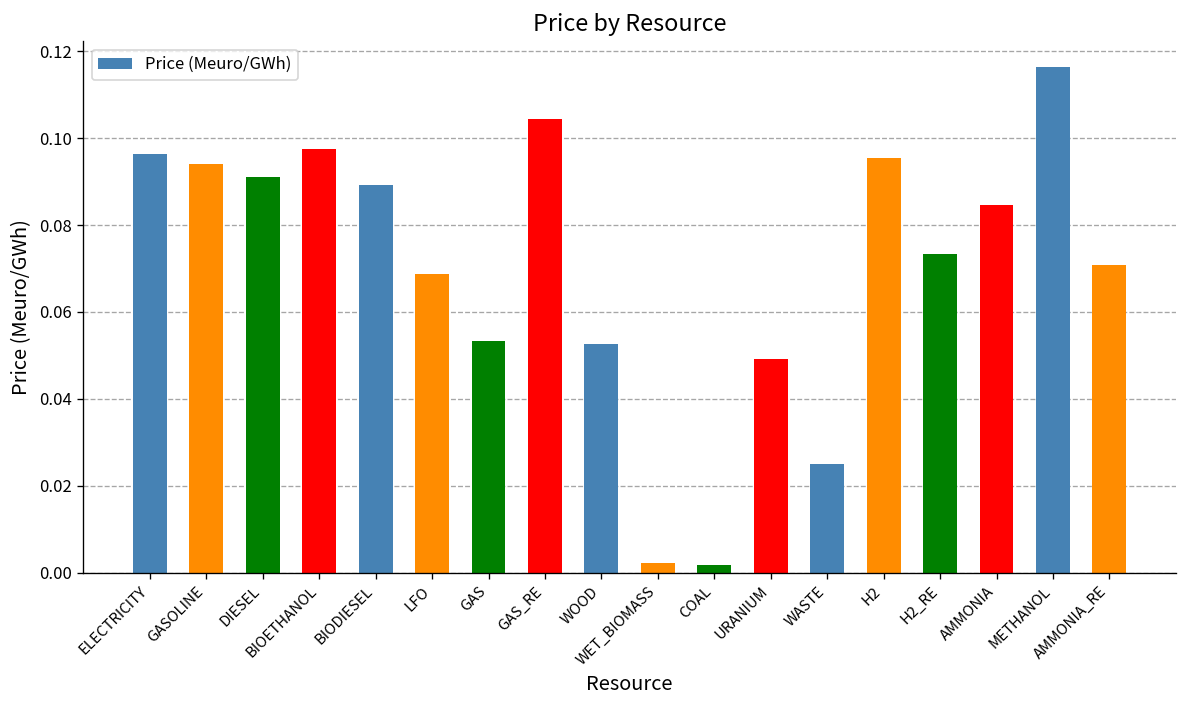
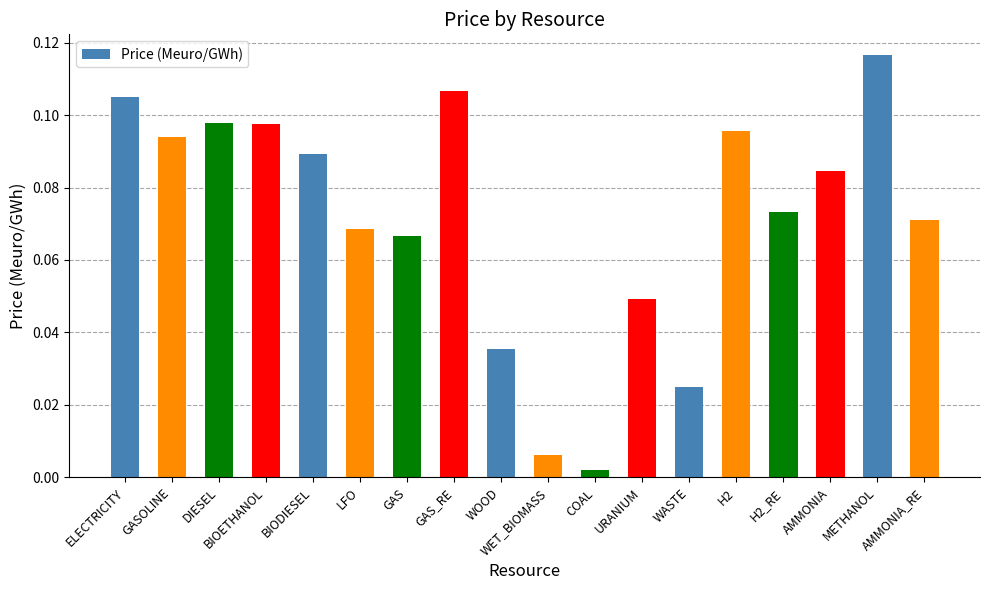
ELECTRICITY: 0.096 -> 0.105
DIESEL: 0.091 -> 0.098
GAS: 0.053 -> 0.067
GAS_RE: 0.104 -> 0.107
WOOD: 0.053 -> 0.036
WET_BIOMASS: 0.002 -> 0.006
